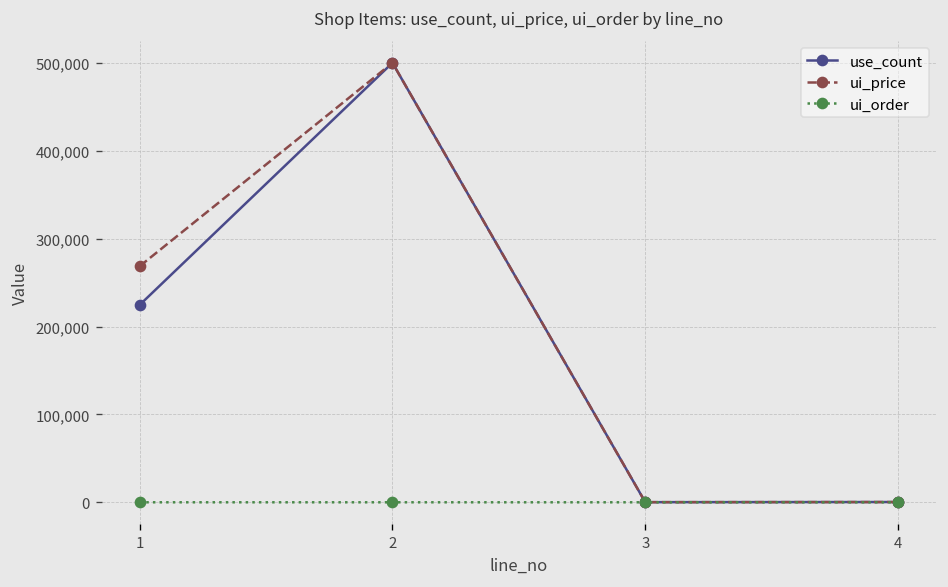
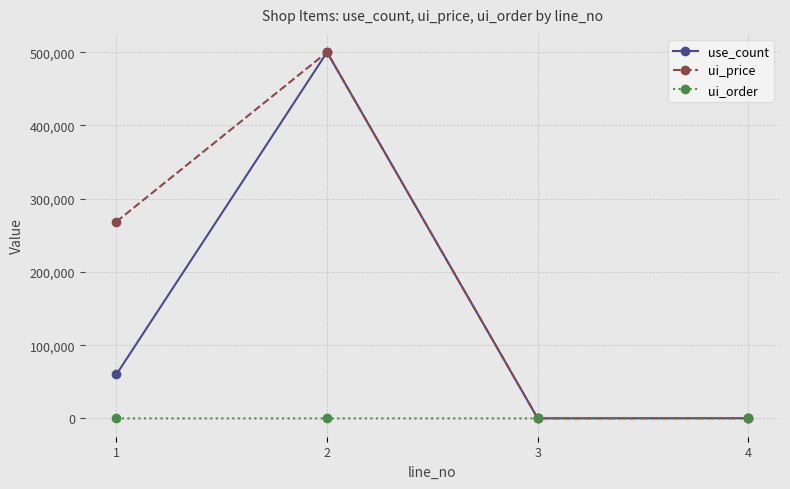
use_count, 1: 220,000 -> 60,000
